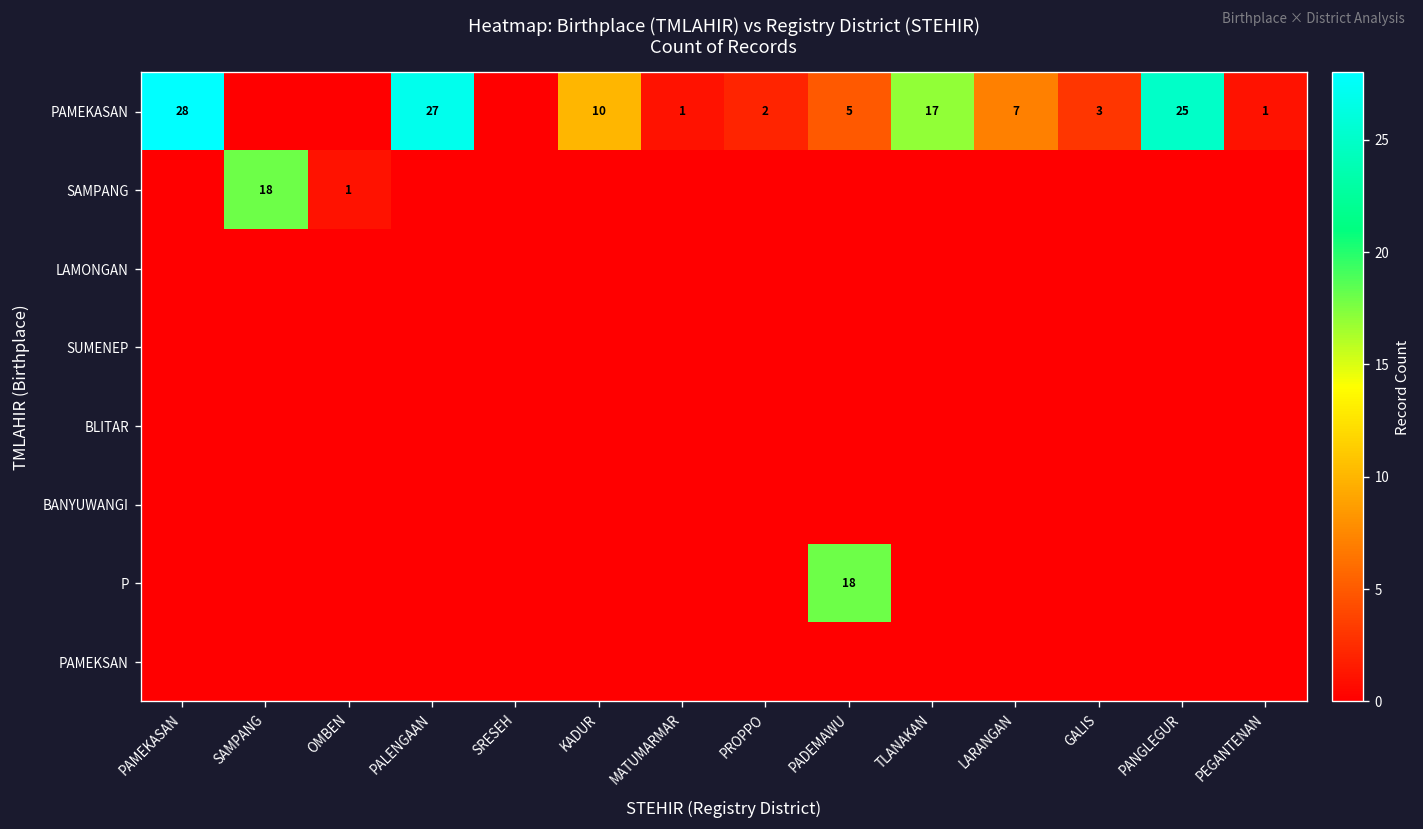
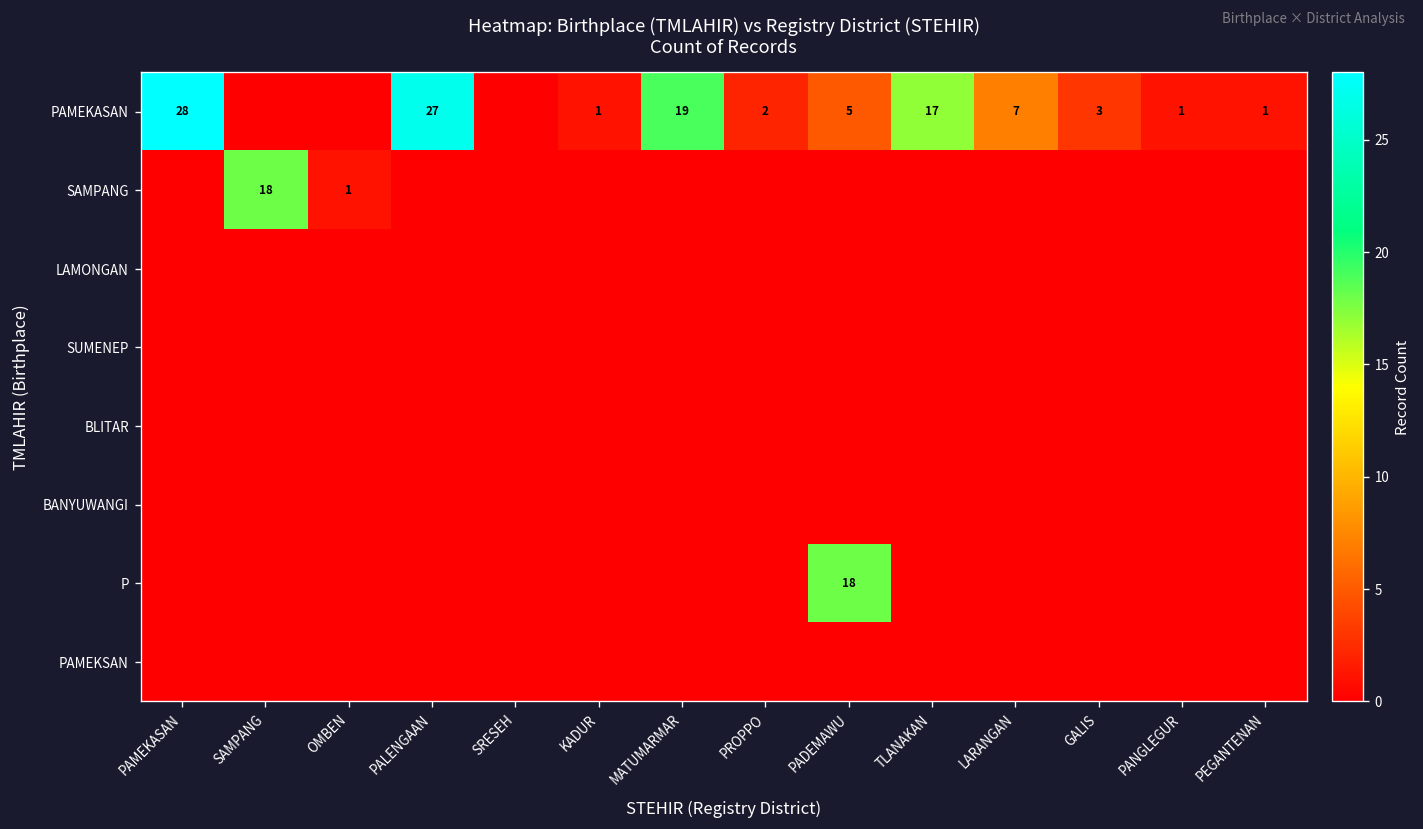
PAMEKASAN, KADUR: 10 -> 1
PAMEKASAN, MATUMARMAR: 1 -> 19
PAMEKASAN, PANGLEGUR: 25 -> 1
